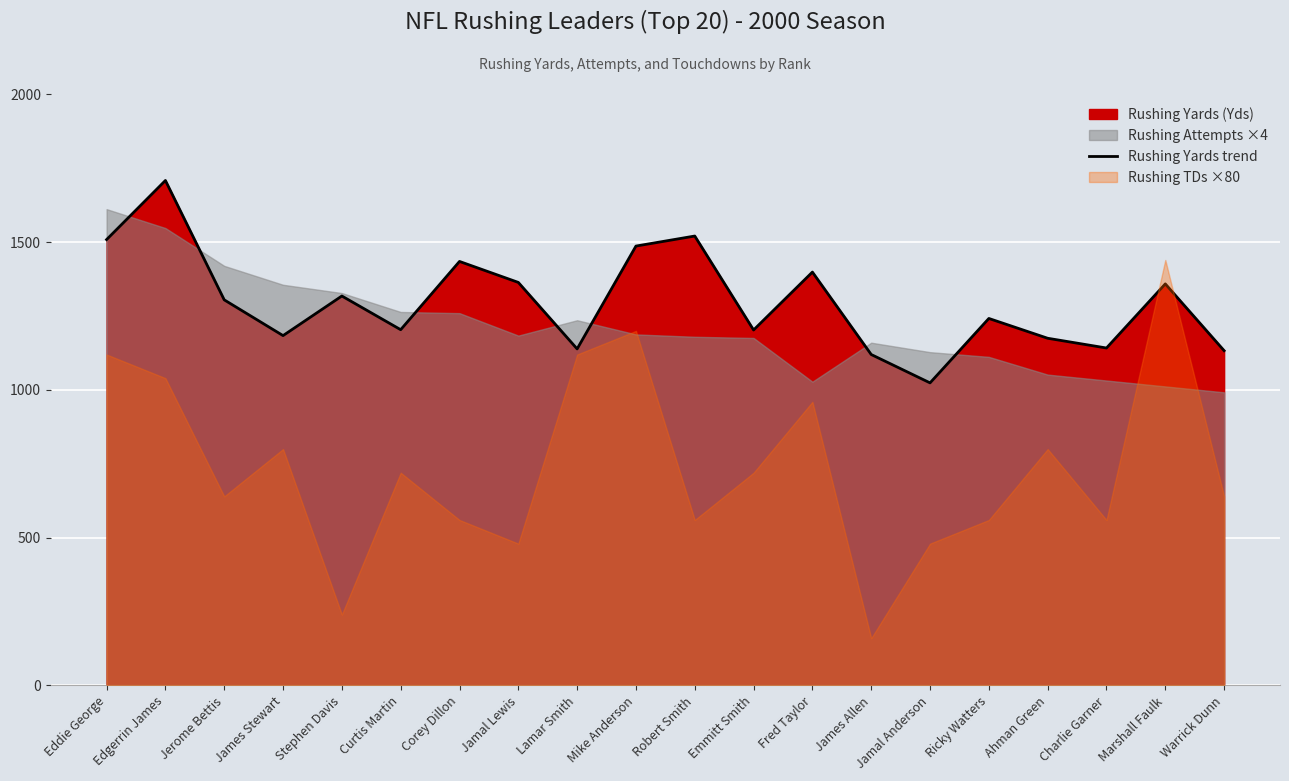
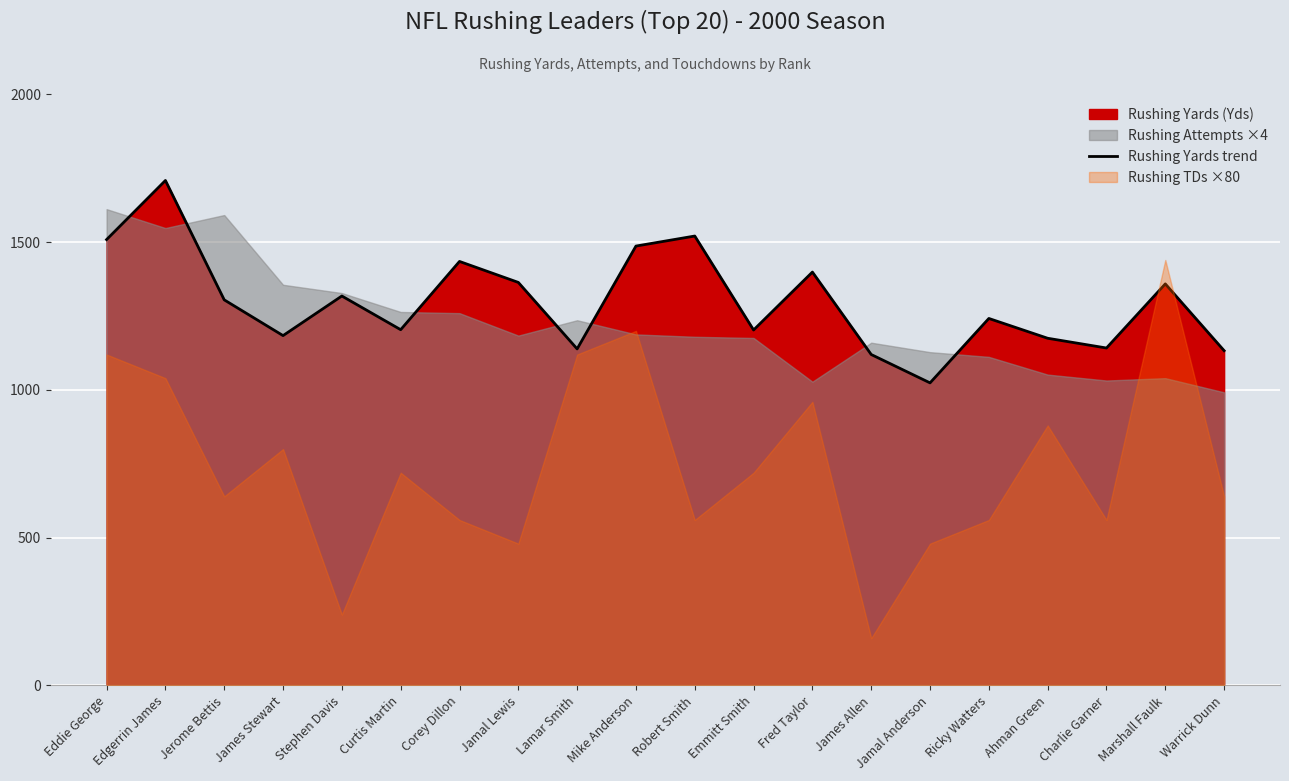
Rushing Attempts ×4, Jerome Bettis: 1420 -> 1590
Rushing TDs ×80, Ahman Green: 800 -> 880
Rushing Attempts ×4, Marshall Faulk: 1010 -> 1040
